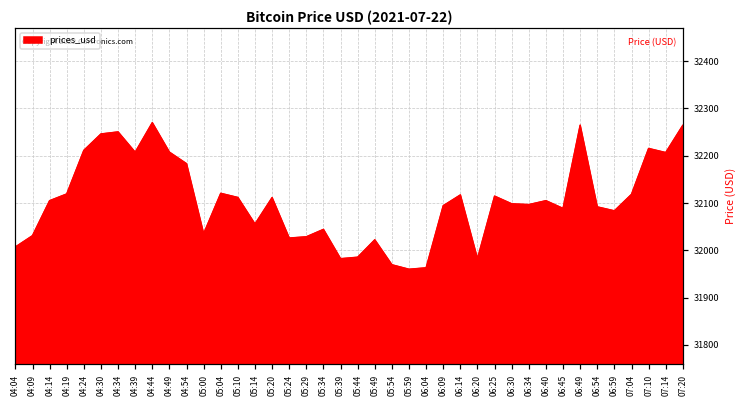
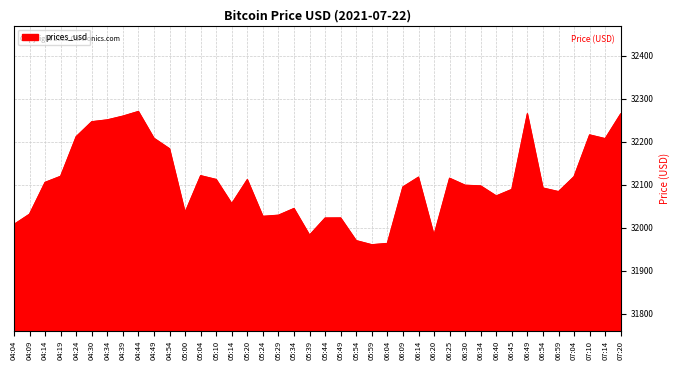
04:39: 32210 -> 32260
05:44: 31990 -> 32020
06:40: 32100 -> 32070
